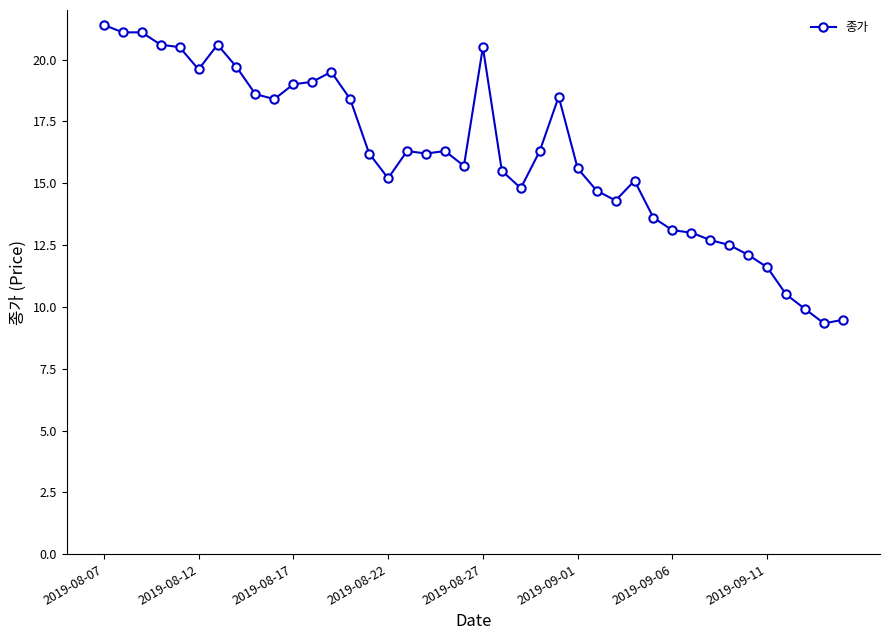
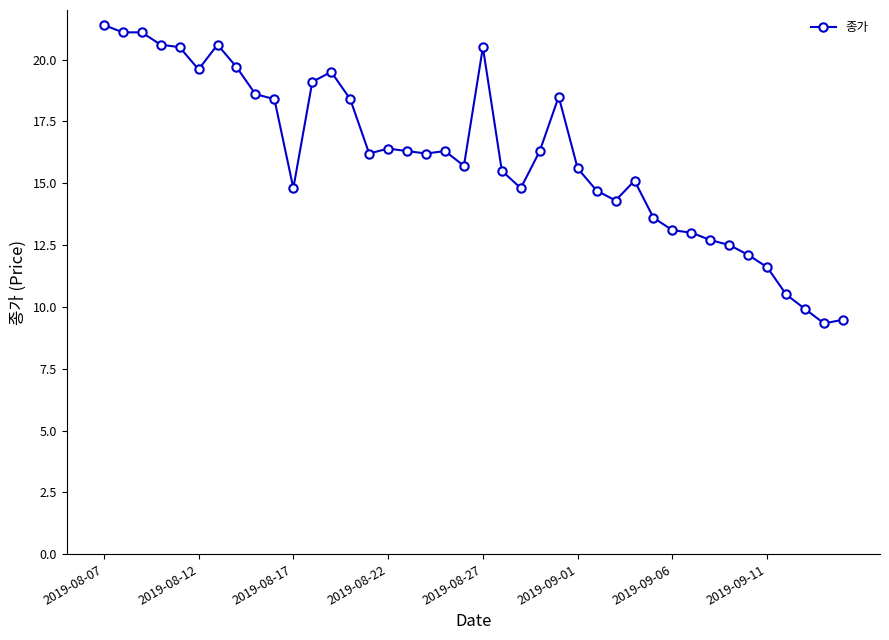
2019-08-17: 19.0 -> 14.8
2019-08-22: 15.2 -> 16.4
